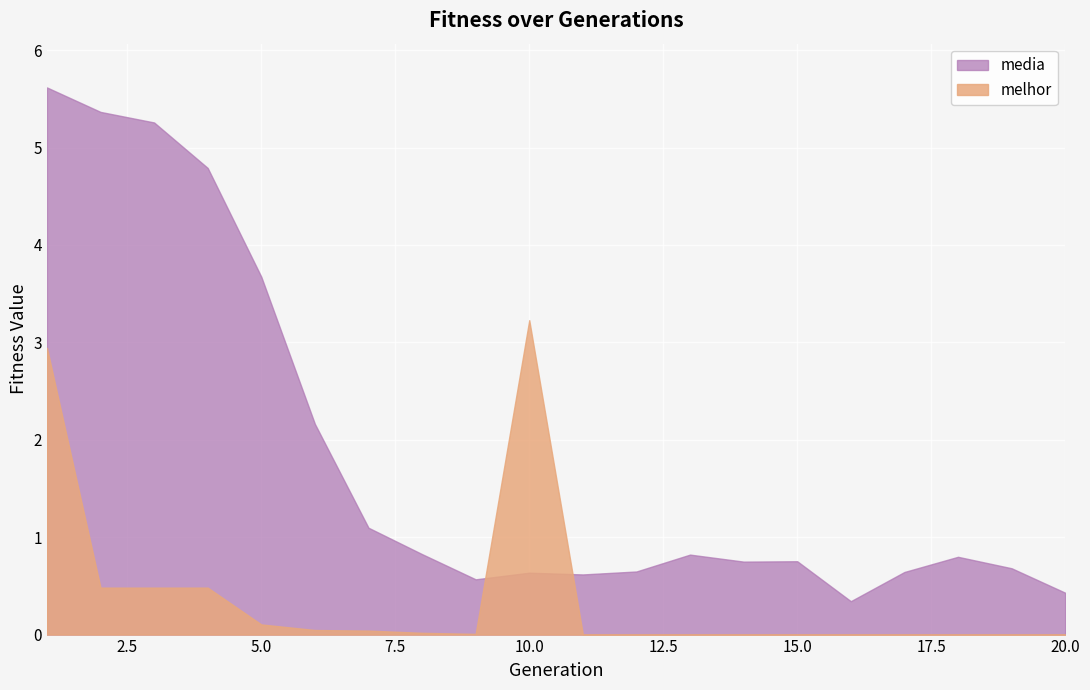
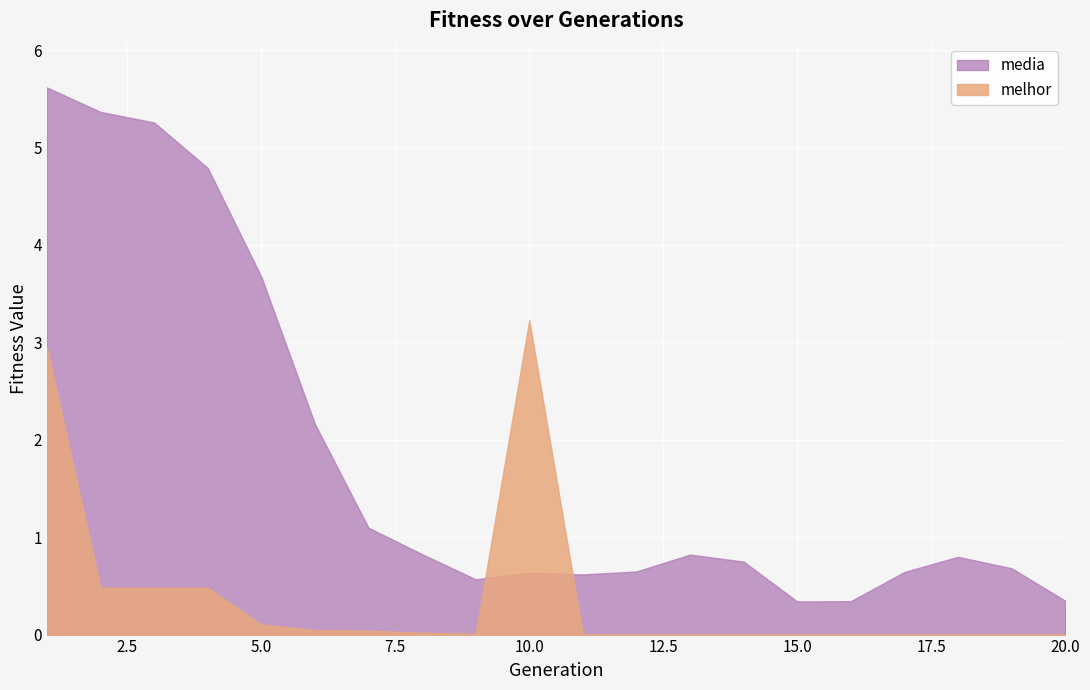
media, 15.0: 0.8 -> 0.3
media, 20.0: 0.4 -> 0.3
